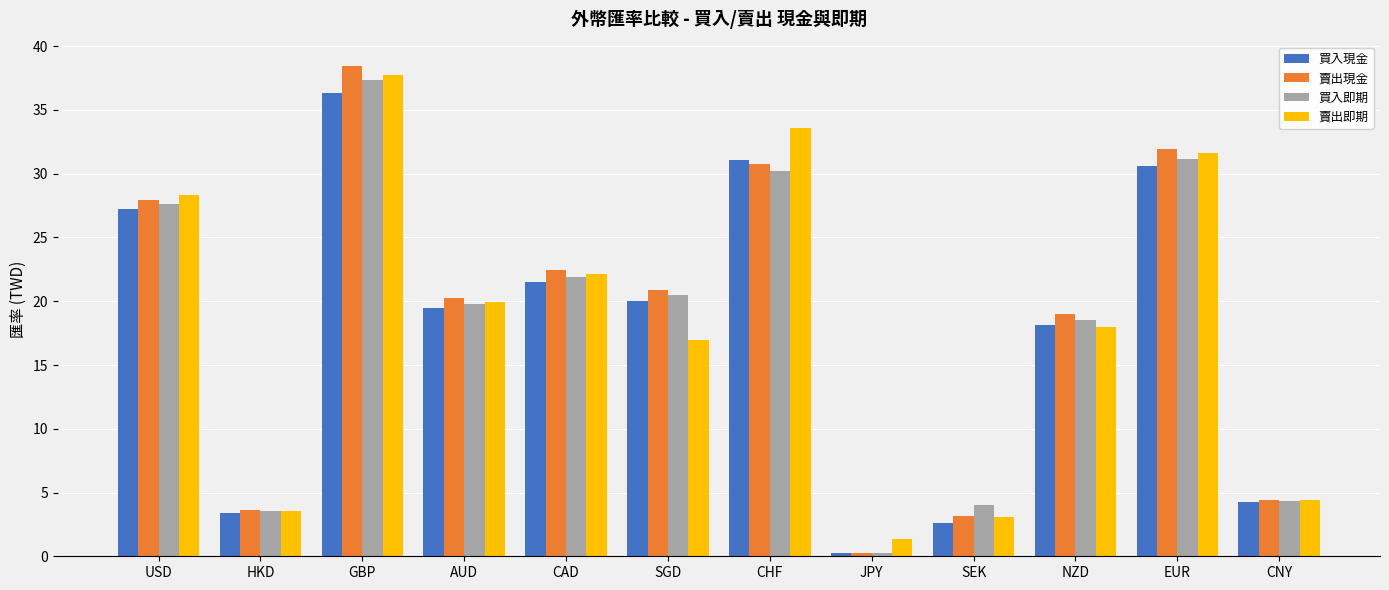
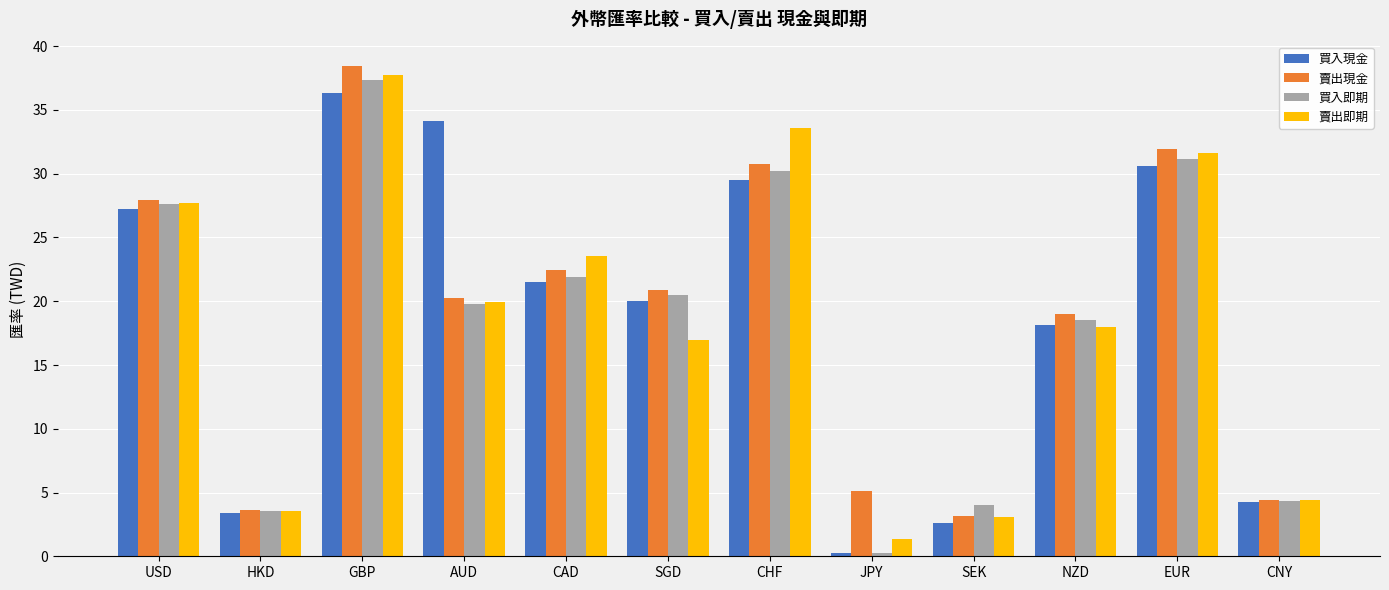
賣出即期, USD: 28.4 -> 27.7
買入現金, AUD: 19.5 -> 34.1
賣出即期, CAD: 22.1 -> 23.6
買入現金, CHF: 31.1 -> 29.5
賣出現金, JPY: 0.2 -> 5.1
